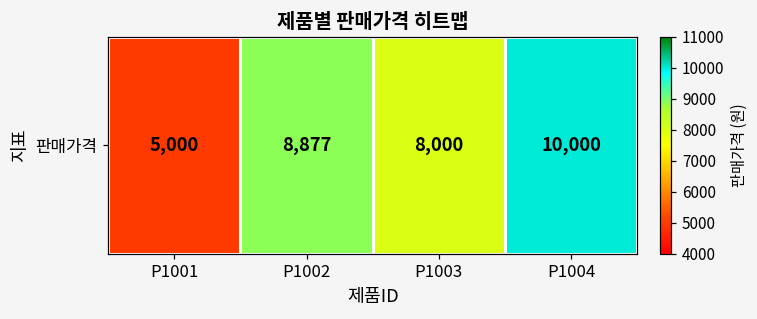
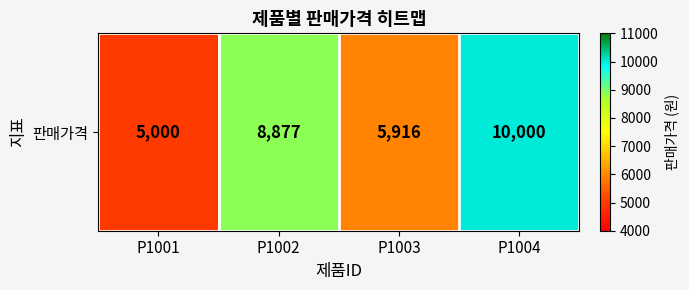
판매가격, P1003: 8,000 -> 5,916
